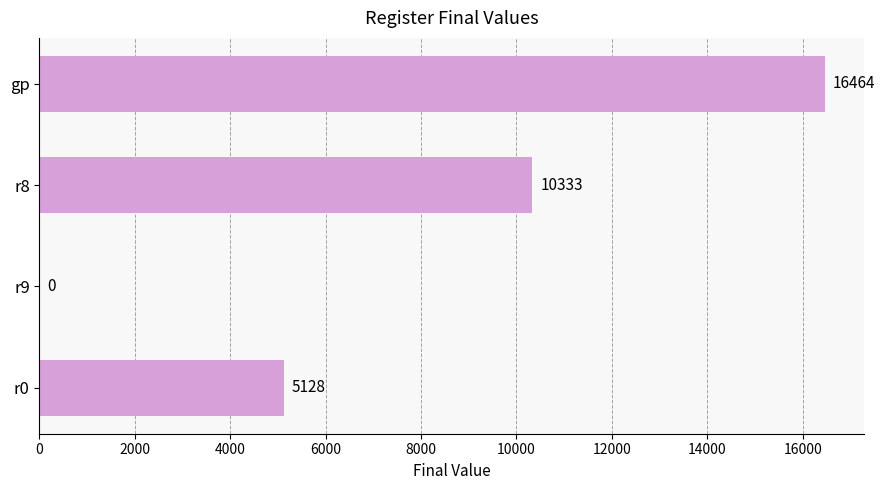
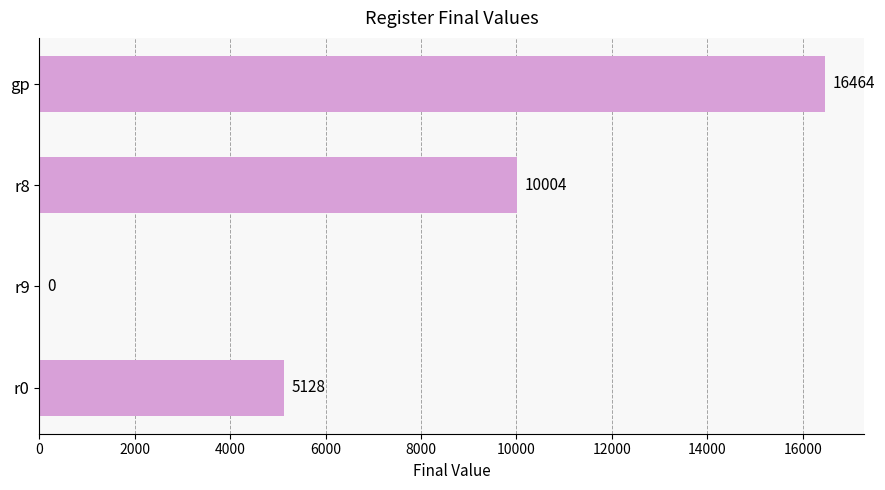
r8: 10333 -> 10004
